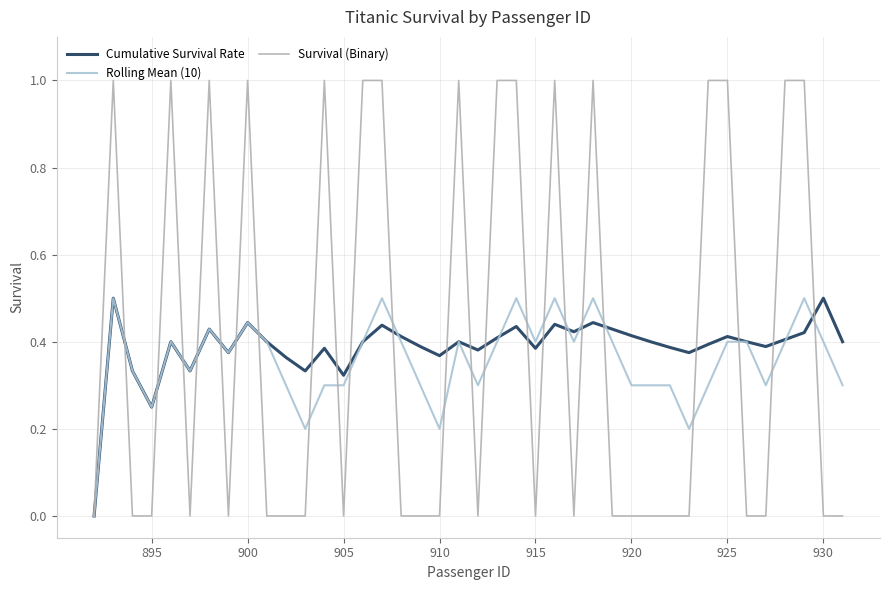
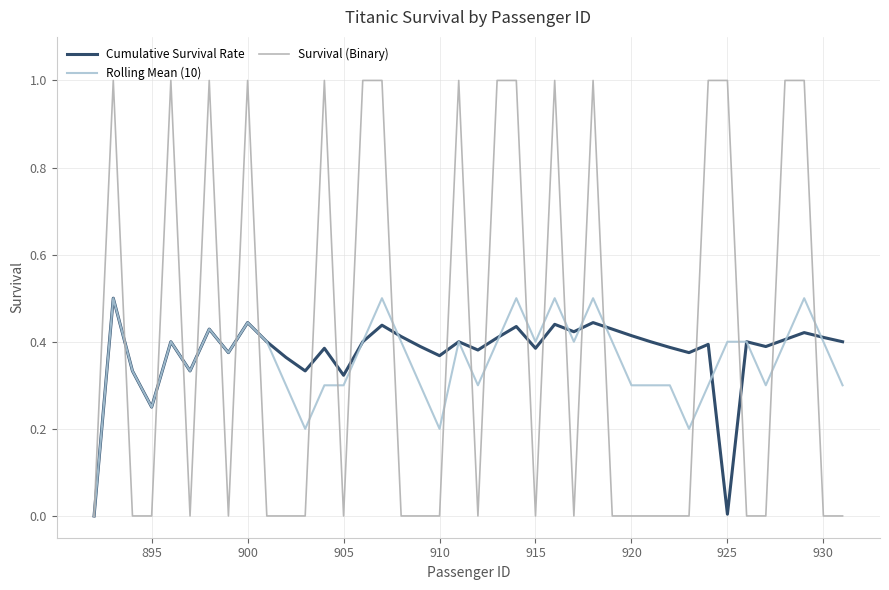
Cumulative Survival Rate, 925: 0.41 -> 0.00
Cumulative Survival Rate, 930: 0.50 -> 0.41
